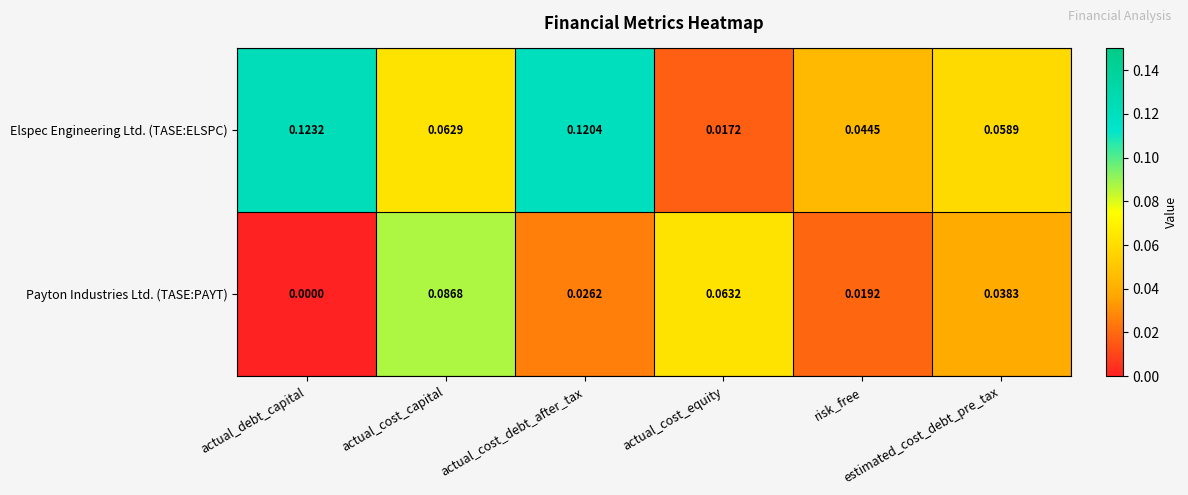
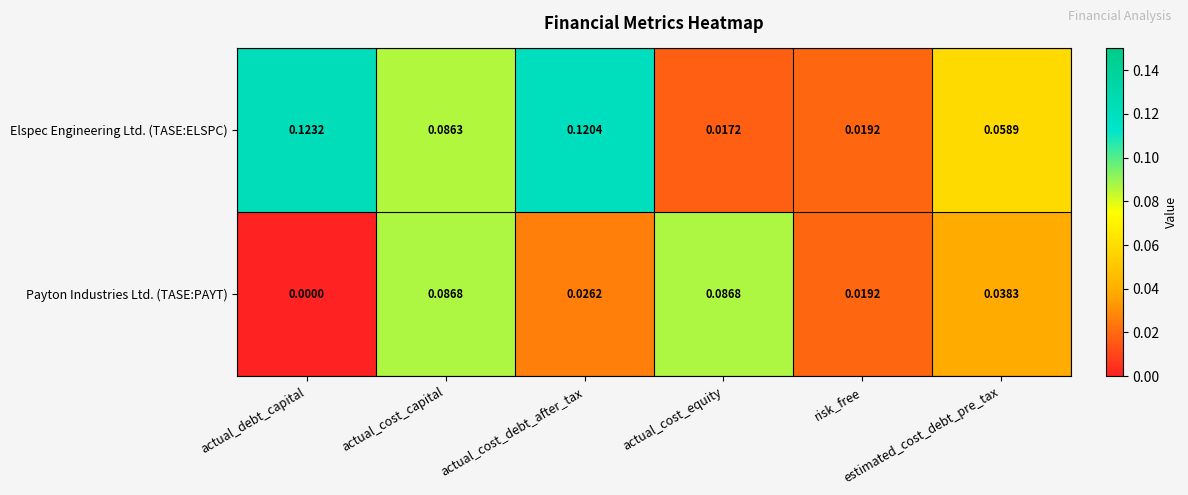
Elspec Engineering Ltd. (TASE:ELSPC), actual_cost_capital: 0.0629 -> 0.0863
Elspec Engineering Ltd. (TASE:ELSPC), risk_free: 0.0445 -> 0.0192
Payton Industries Ltd. (TASE:PAYT), actual_cost_equity: 0.0632 -> 0.0868
